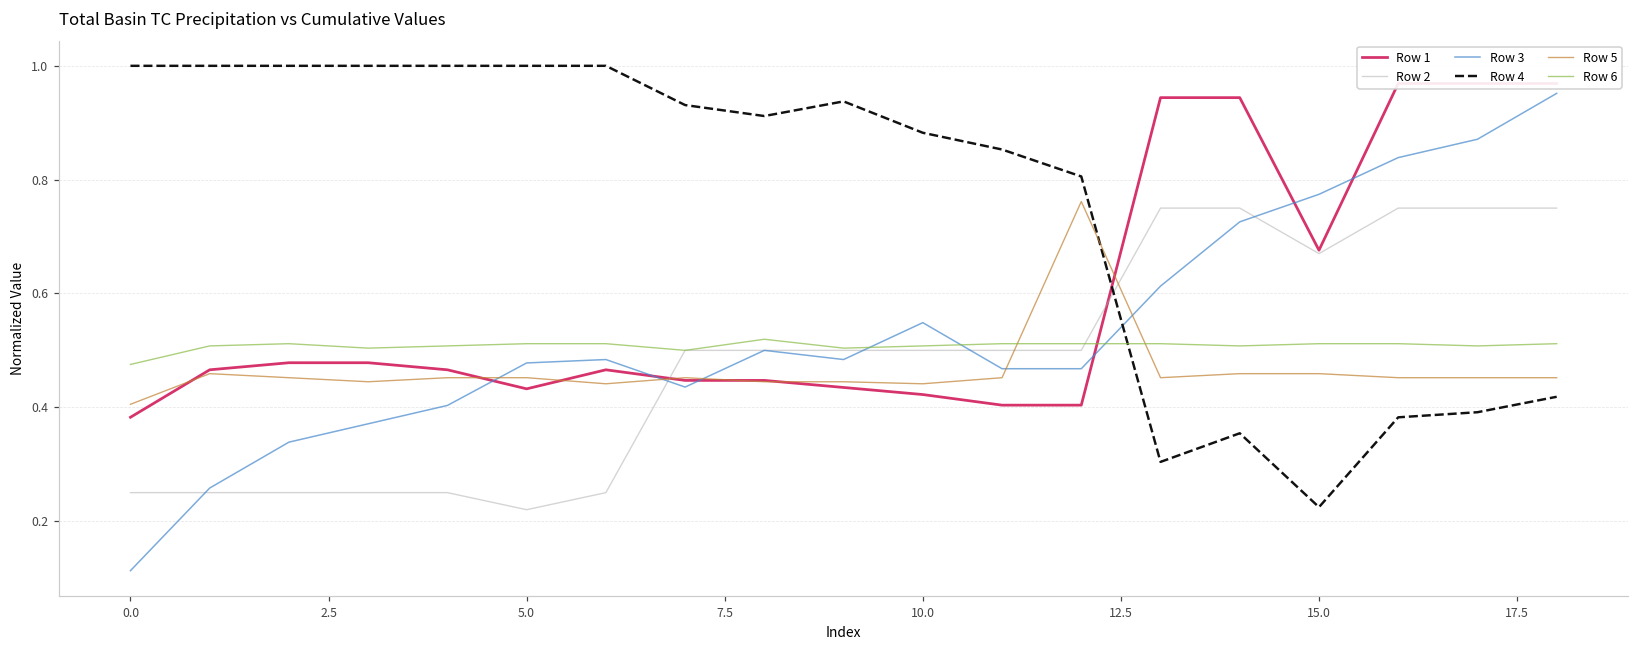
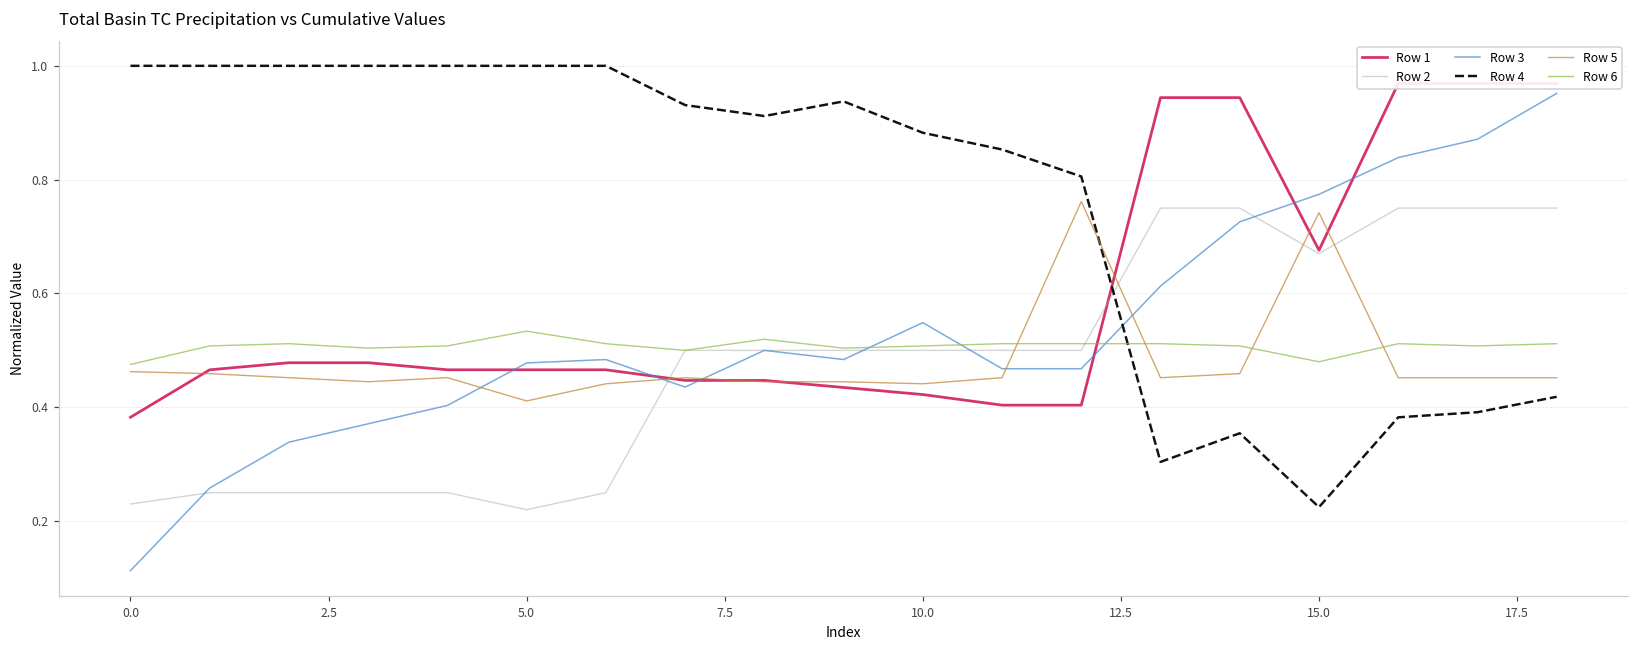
Row 2, 0.0: 0.25 -> 0.23
Row 5, 0.0: 0.41 -> 0.46
Row 1, 5.0: 0.43 -> 0.47
Row 5, 5.0: 0.45 -> 0.41
Row 6, 5.0: 0.51 -> 0.53
Row 5, 15.0: 0.46 -> 0.74
Row 6, 15.0: 0.51 -> 0.48
